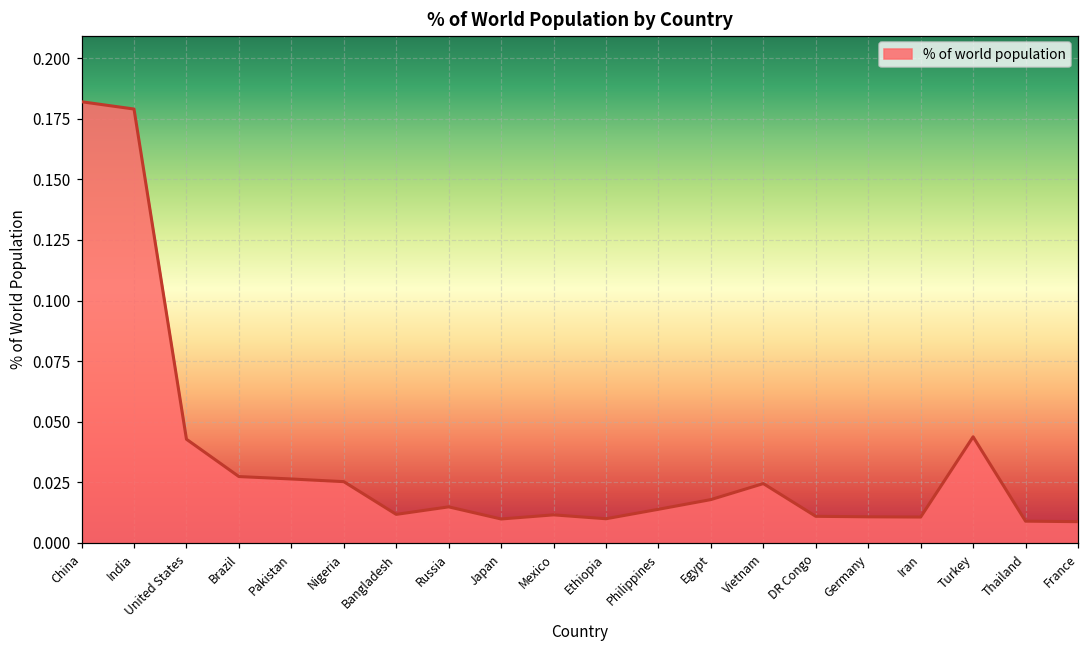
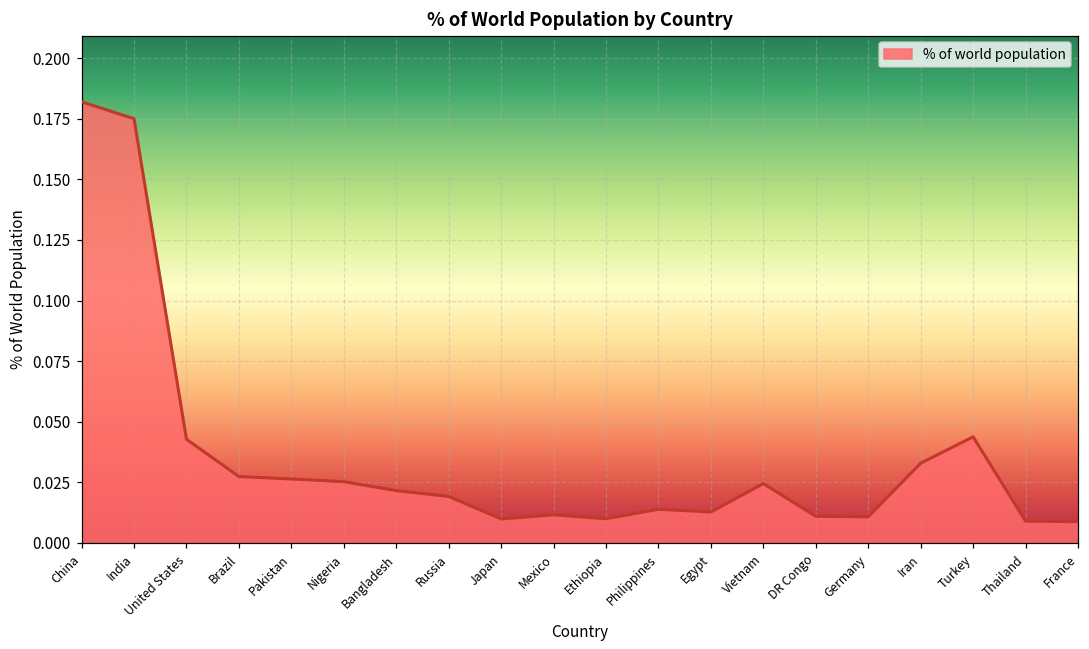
India: 0.179 -> 0.175
Bangladesh: 0.012 -> 0.022
Russia: 0.015 -> 0.019
Egypt: 0.018 -> 0.013
Iran: 0.011 -> 0.033
